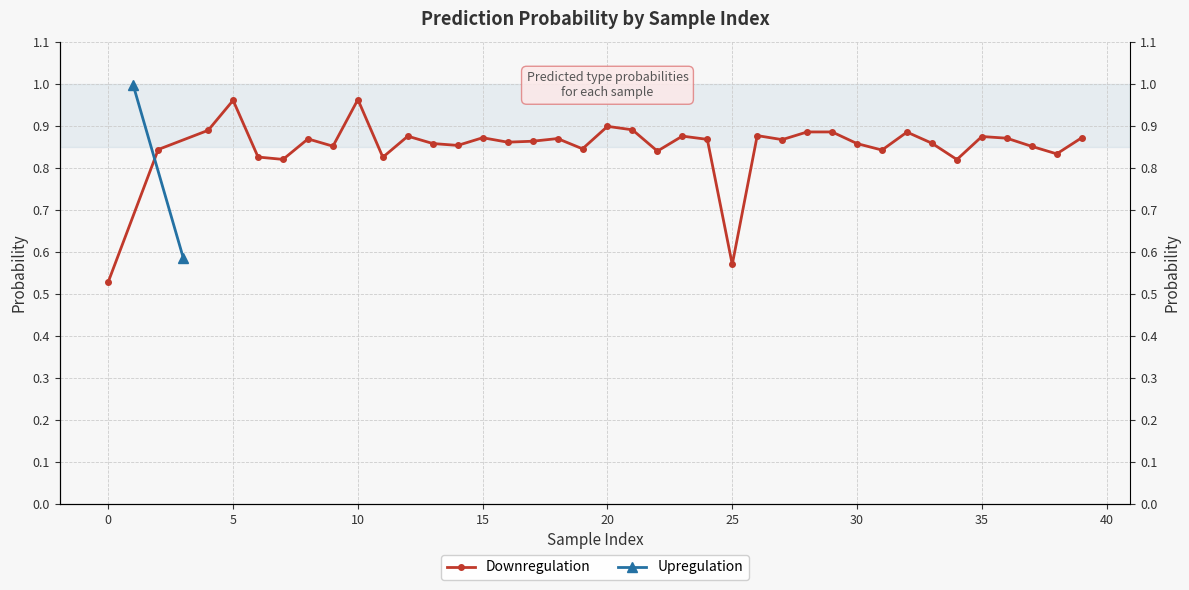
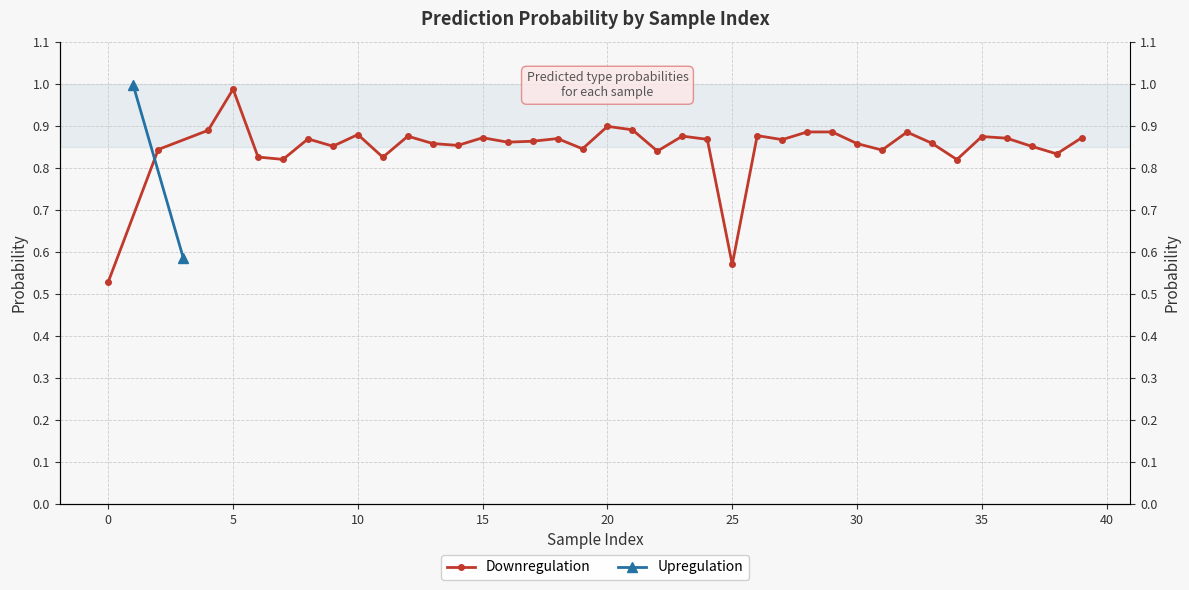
Downregulation, 5: 0.96 -> 0.99
Downregulation, 10: 0.96 -> 0.88
